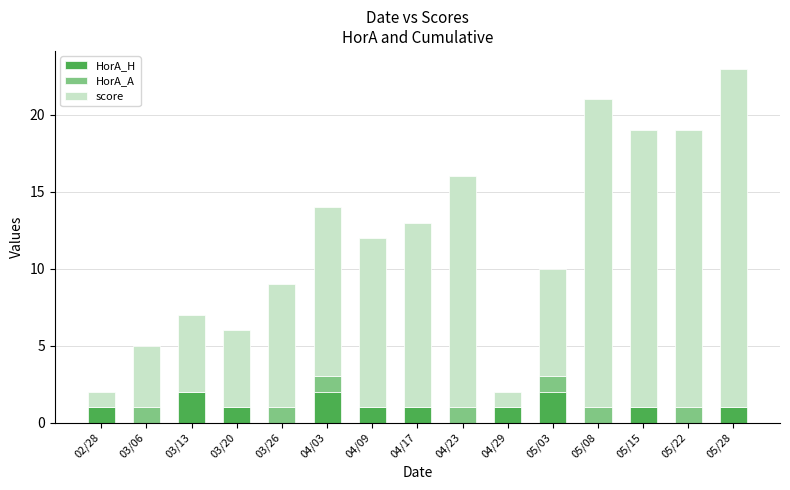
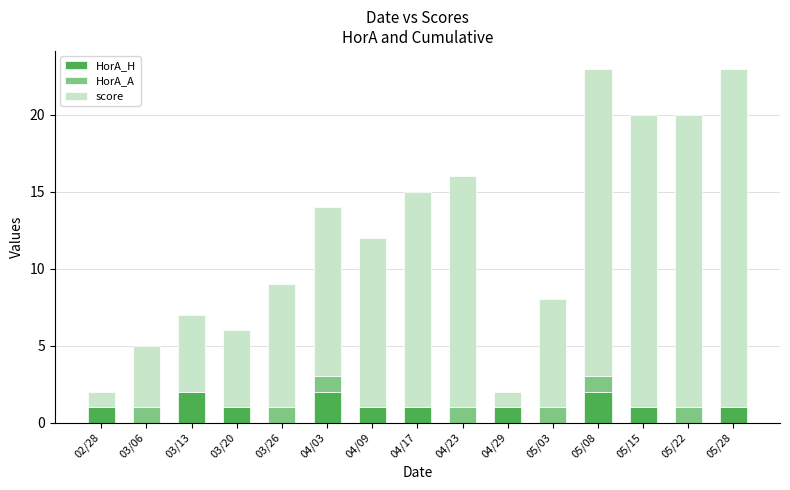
score, 04/17: 12 -> 14
HorA_H, 05/03: 2 -> 0
HorA_H, 05/08: 0 -> 2
score, 05/15: 18 -> 19
score, 05/22: 18 -> 19
